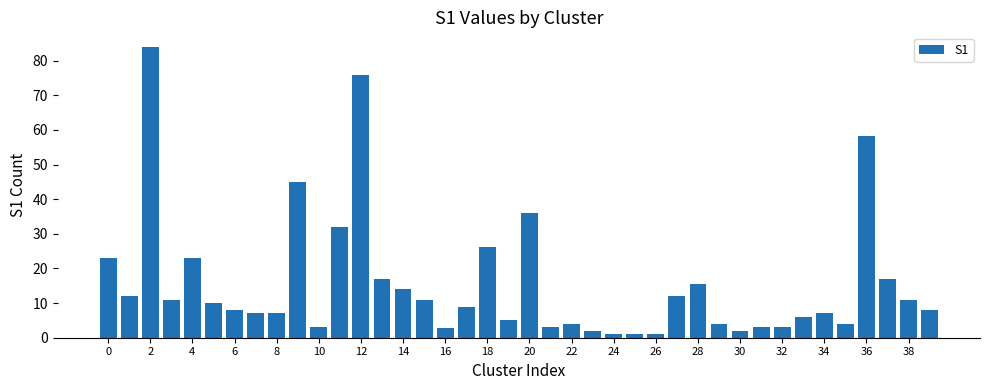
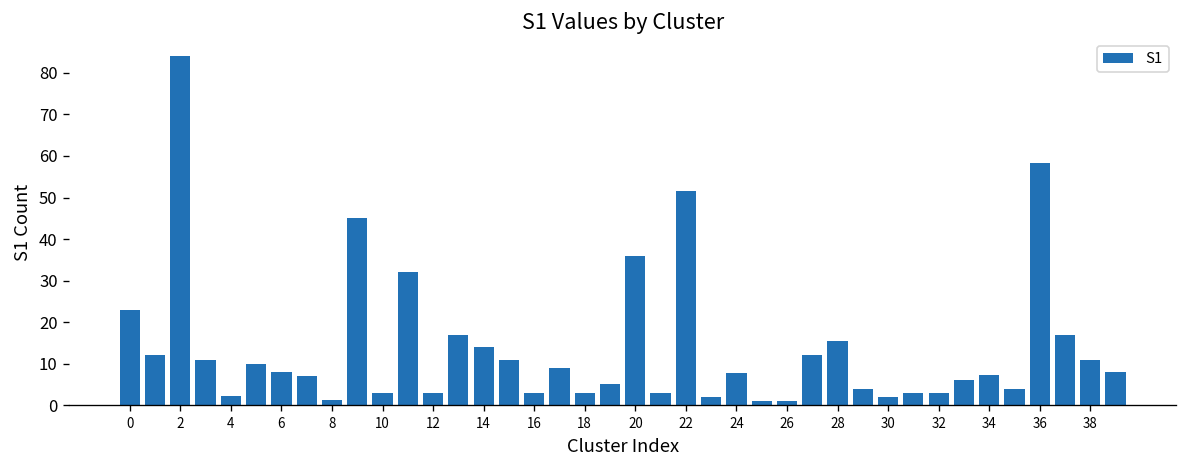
4: 23 -> 2
8: 7 -> 1
12: 76 -> 3
18: 26 -> 3
22: 4 -> 52
24: 1 -> 8
